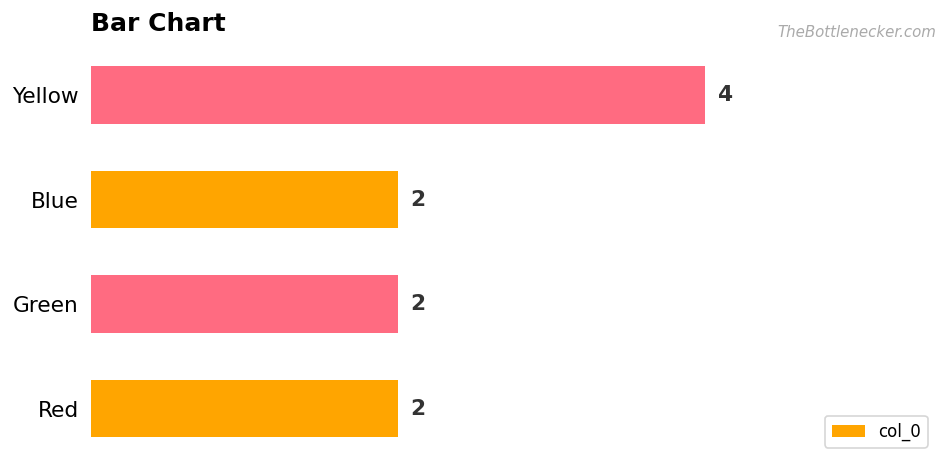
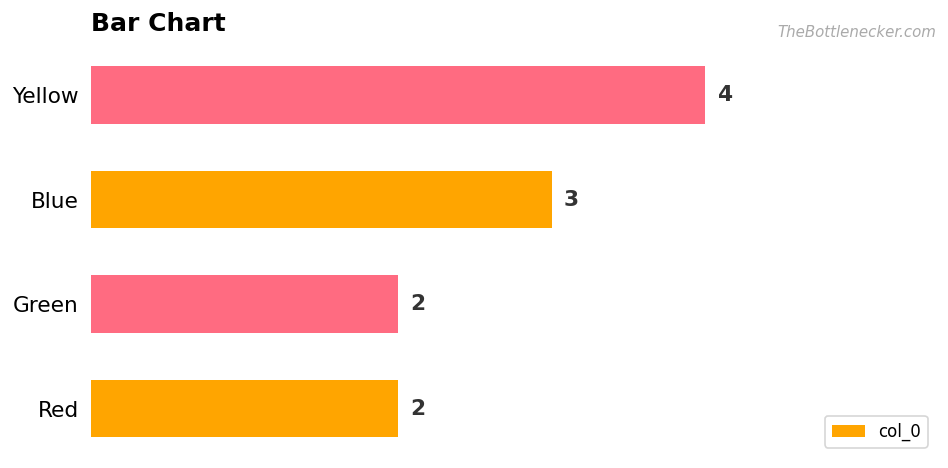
Blue: 2 -> 3
